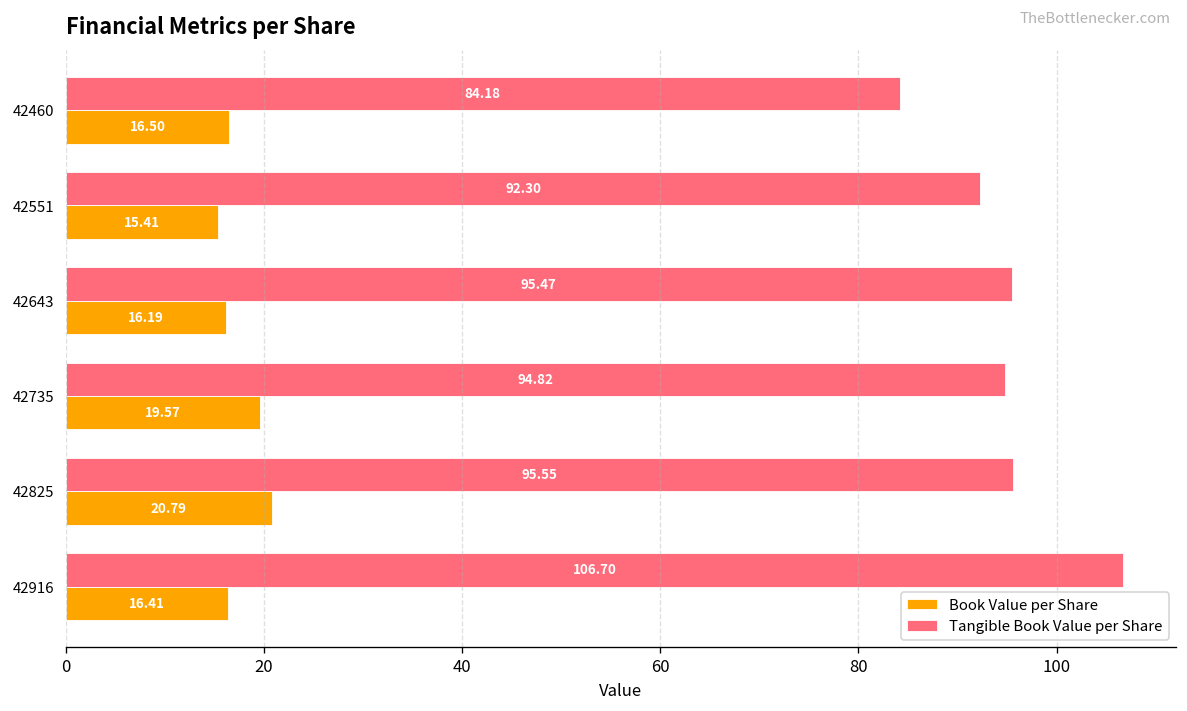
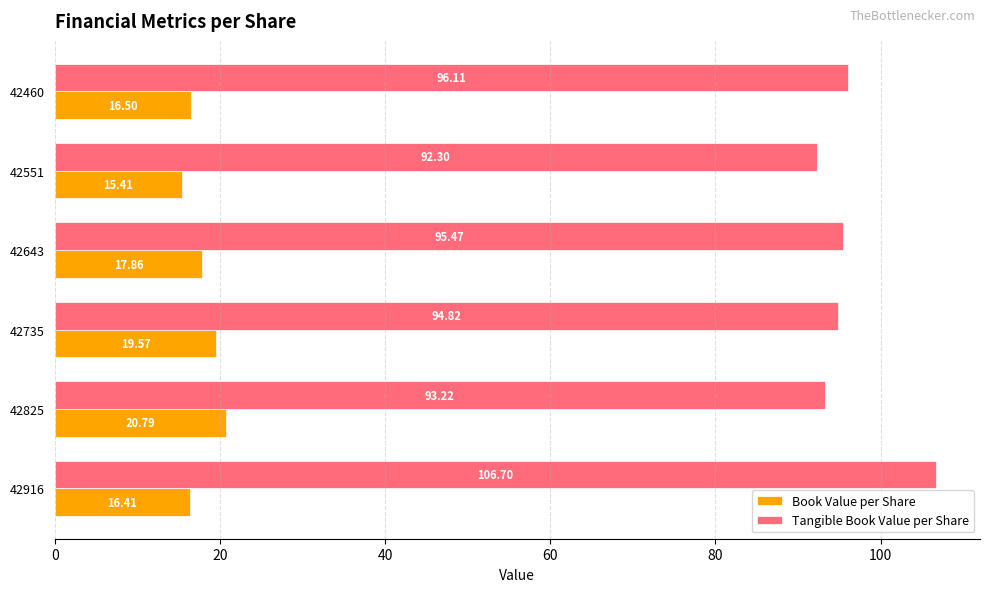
Tangible Book Value per Share, 42460: 84.18 -> 96.11
Book Value per Share, 42643: 16.19 -> 17.86
Tangible Book Value per Share, 42825: 95.55 -> 93.22
